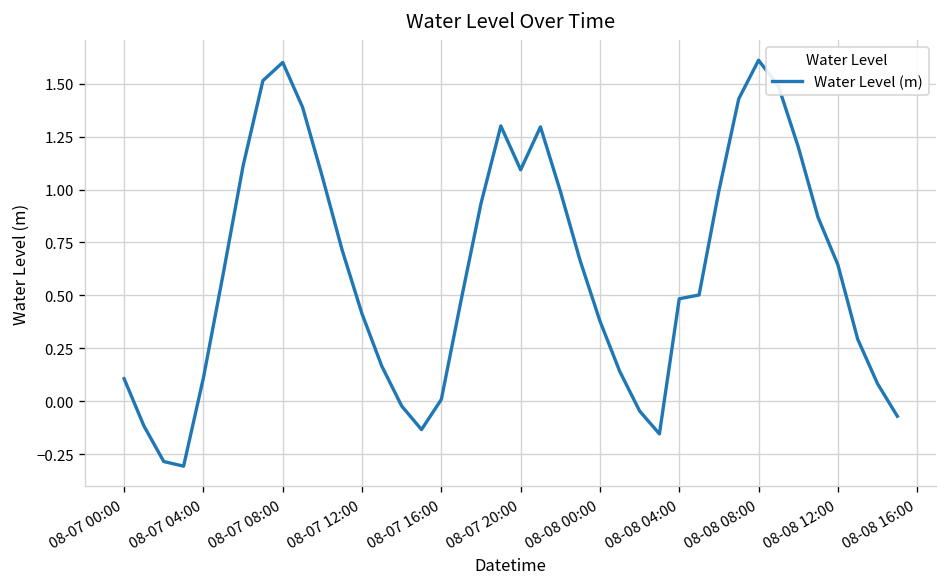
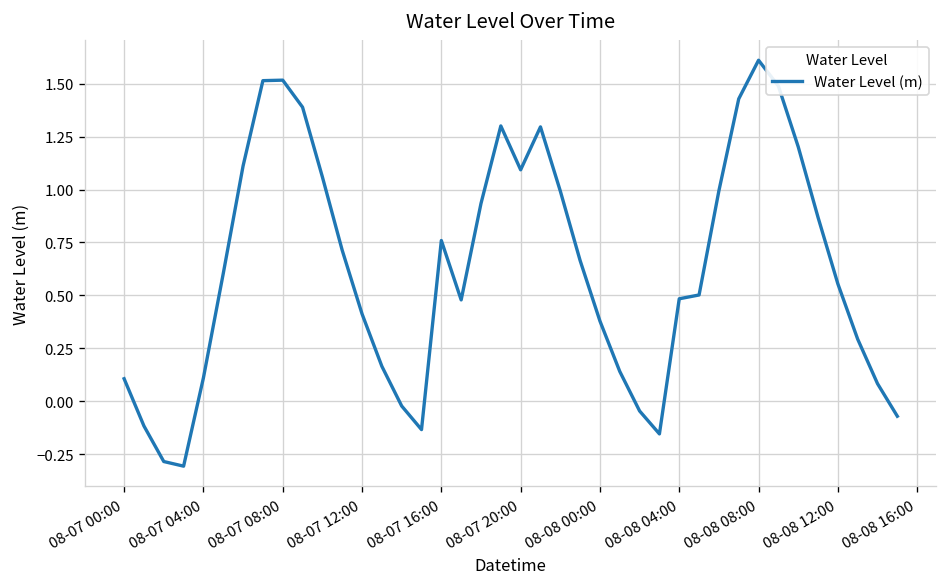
08-07 08:00: 1.60 -> 1.52
08-07 16:00: 0.01 -> 0.76
08-08 12:00: 0.65 -> 0.55
